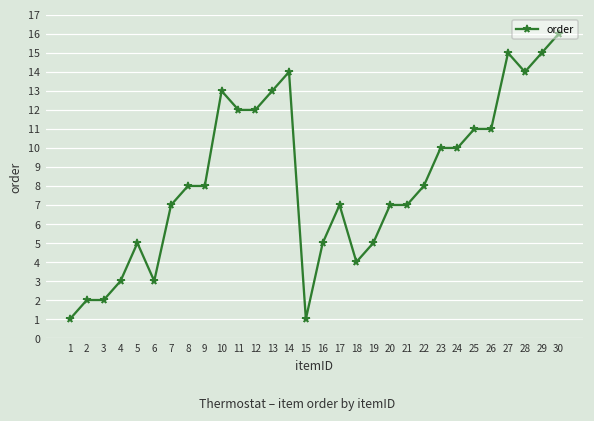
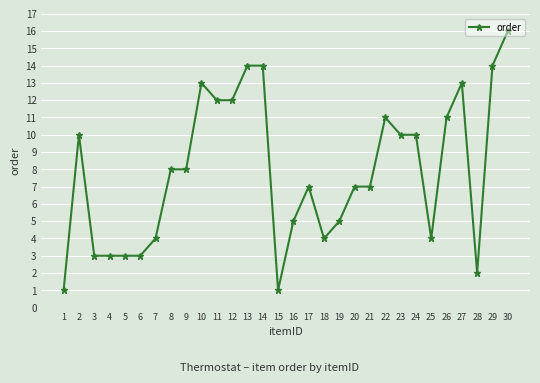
2: 2 -> 10
3: 2 -> 3
5: 5 -> 3
7: 7 -> 4
13: 13 -> 14
22: 8 -> 11
25: 11 -> 4
27: 15 -> 13
28: 14 -> 2
29: 15 -> 14
